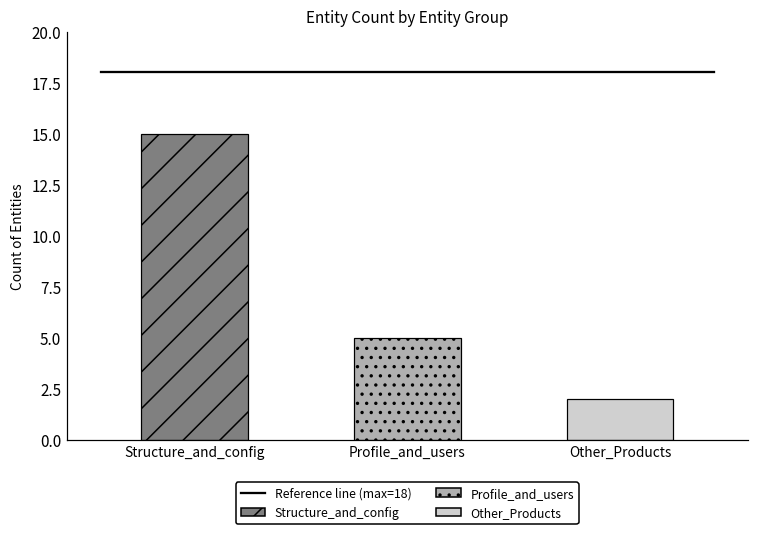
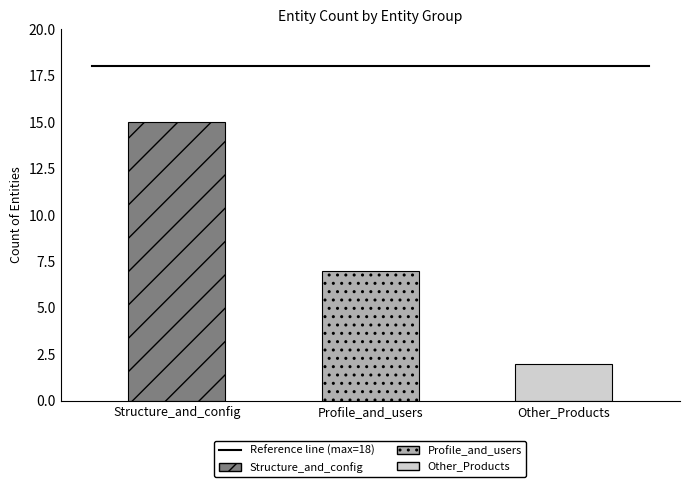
Profile_and_users: 5 -> 7
